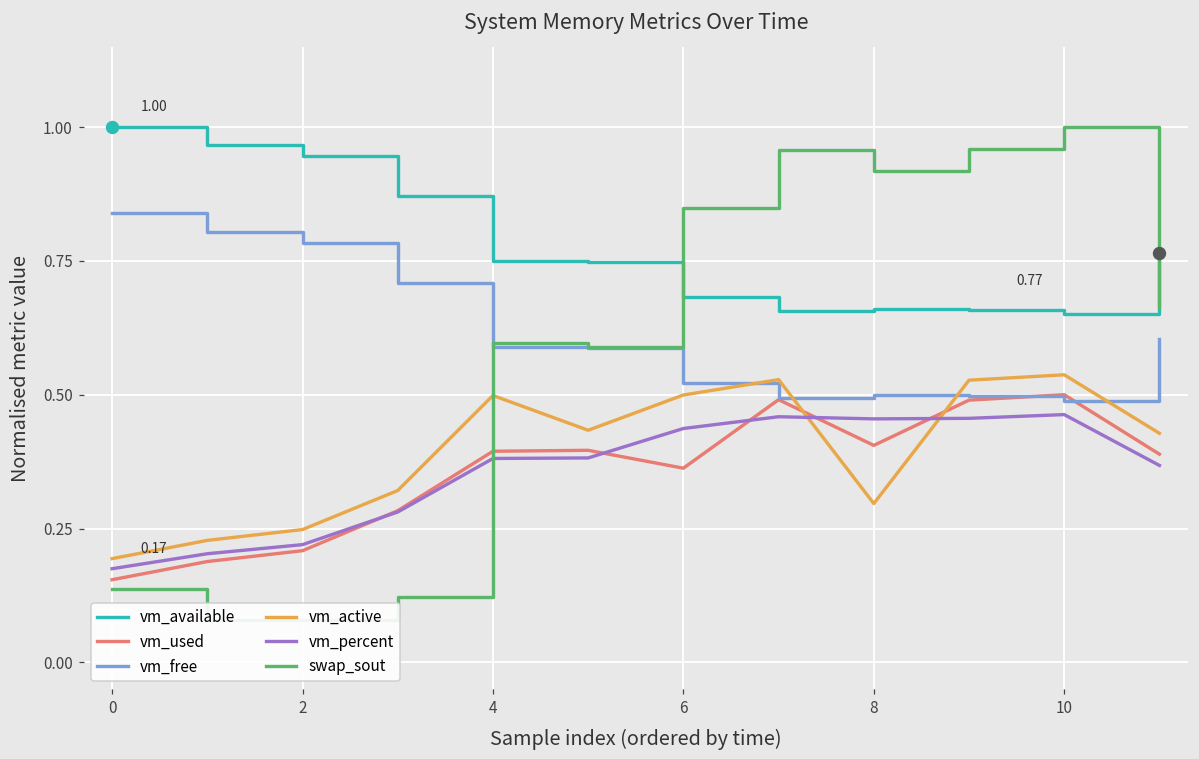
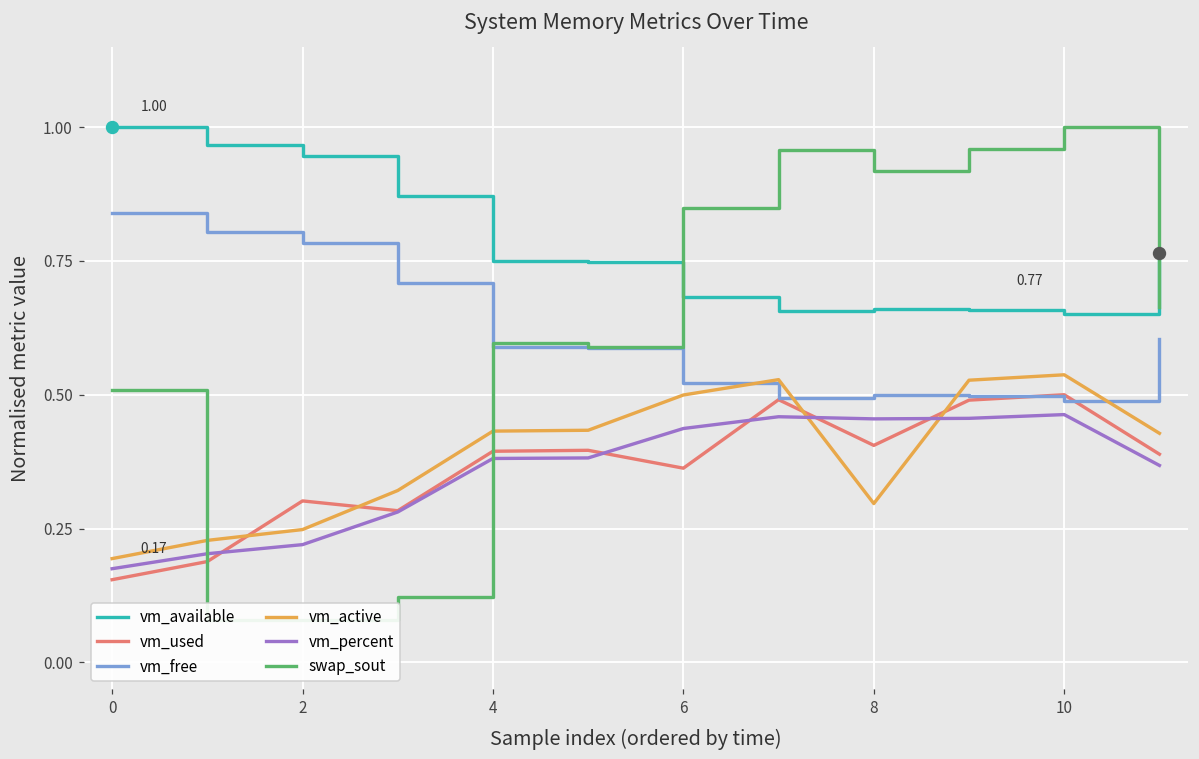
swap_sout, 0: 0.14 -> 0.51
vm_used, 2: 0.21 -> 0.30
vm_active, 4: 0.50 -> 0.43
